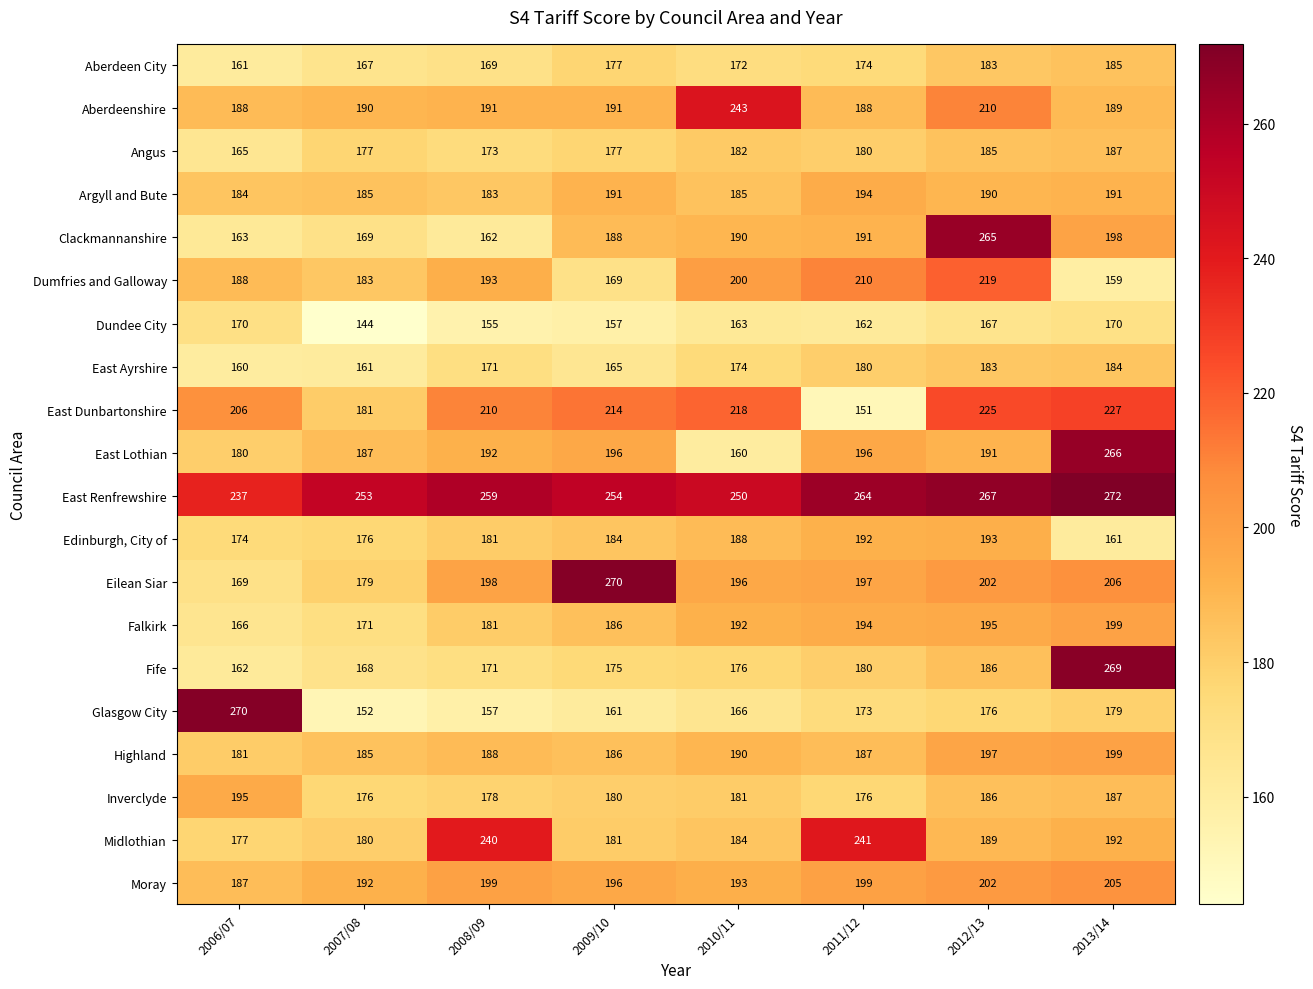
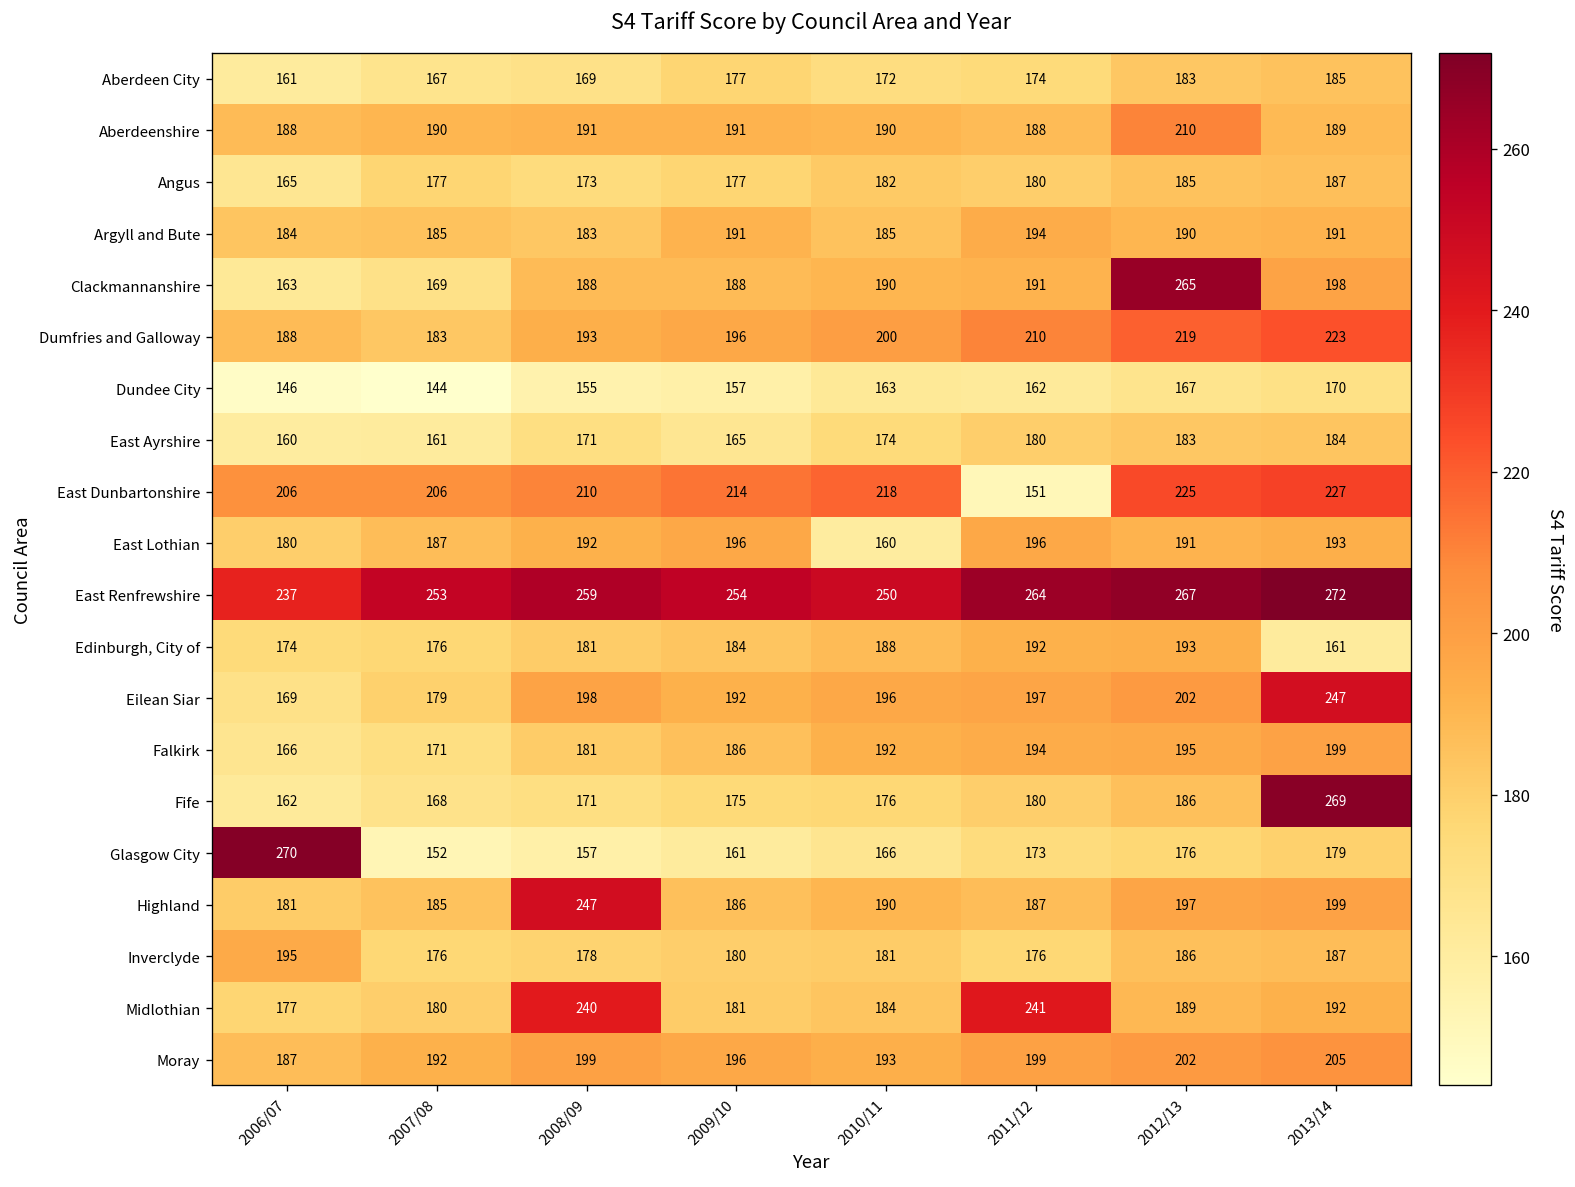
Aberdeenshire, 2010/11: 243 -> 190
Clackmannanshire, 2008/09: 162 -> 188
Dumfries and Galloway, 2009/10: 169 -> 196
Dumfries and Galloway, 2013/14: 159 -> 223
Dundee City, 2006/07: 170 -> 146
East Dunbartonshire, 2007/08: 181 -> 206
East Lothian, 2013/14: 266 -> 193
Eilean Siar, 2009/10: 270 -> 192
Eilean Siar, 2013/14: 206 -> 247
Highland, 2008/09: 188 -> 247
